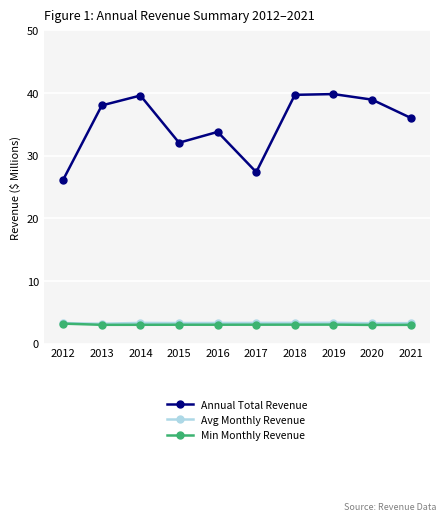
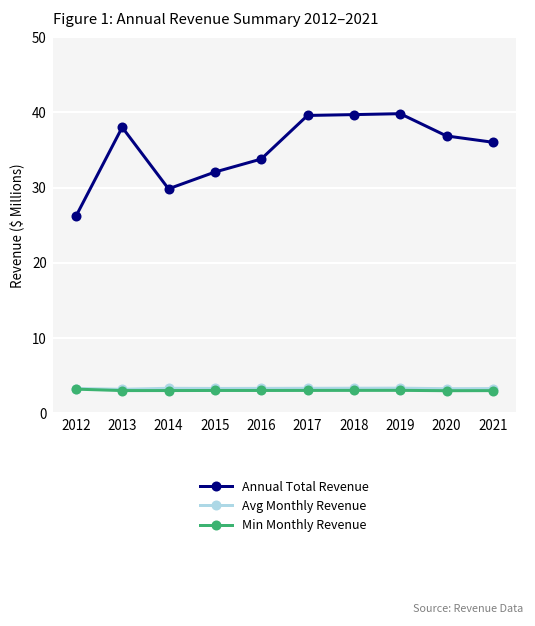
Annual Total Revenue, 2014: 40 -> 30
Annual Total Revenue, 2017: 27 -> 40
Annual Total Revenue, 2020: 39 -> 37
